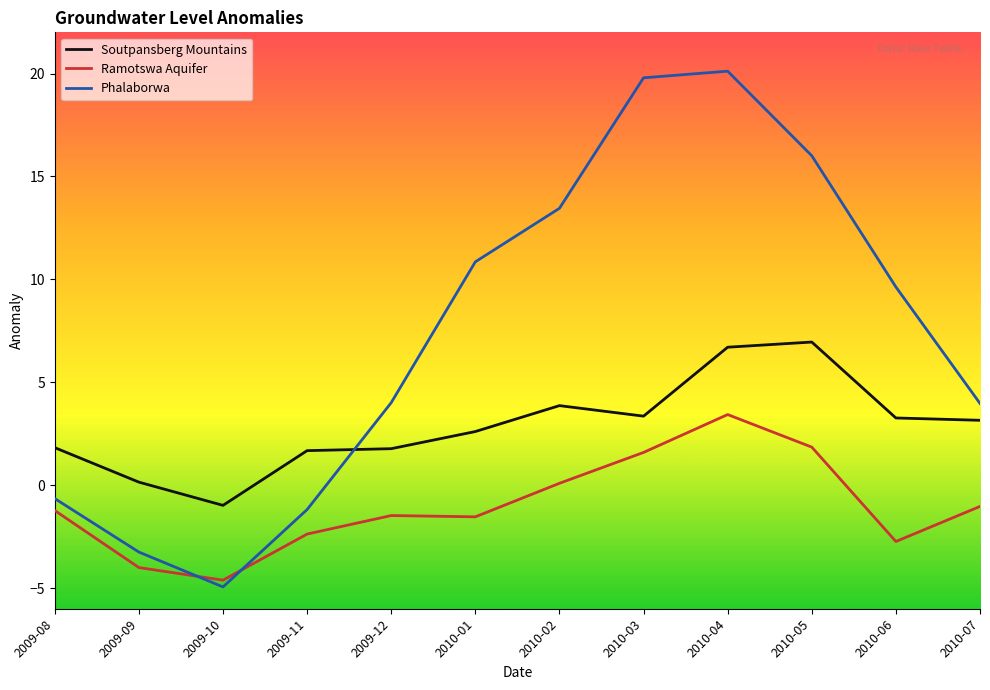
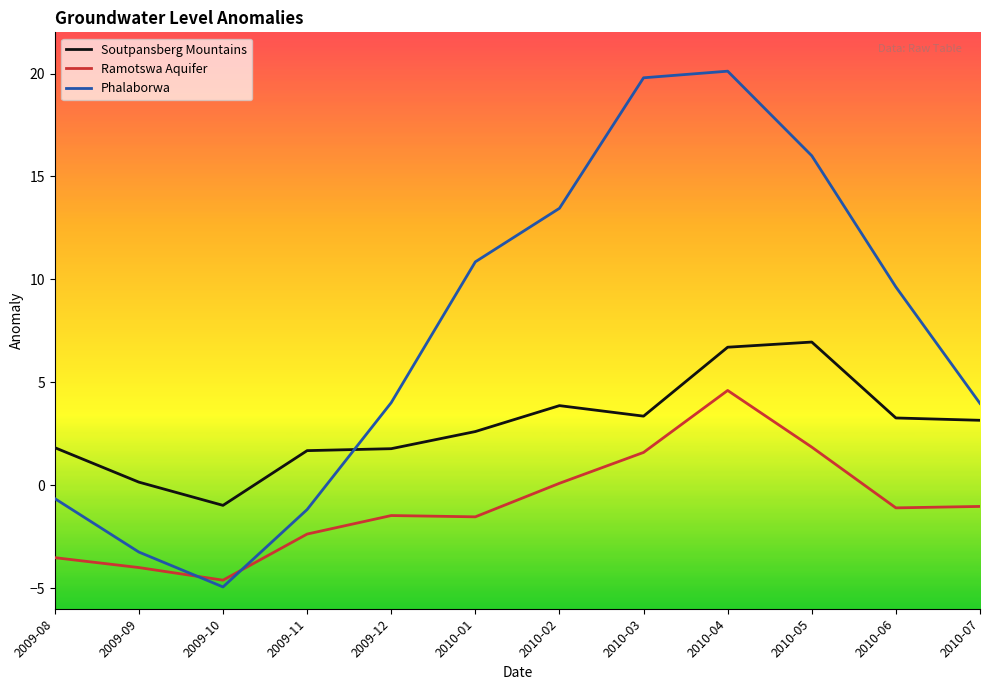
Ramotswa Aquifer, 2009-08: -1.2 -> -3.5
Ramotswa Aquifer, 2010-04: 3.4 -> 4.6
Ramotswa Aquifer, 2010-06: -2.7 -> -1.1
